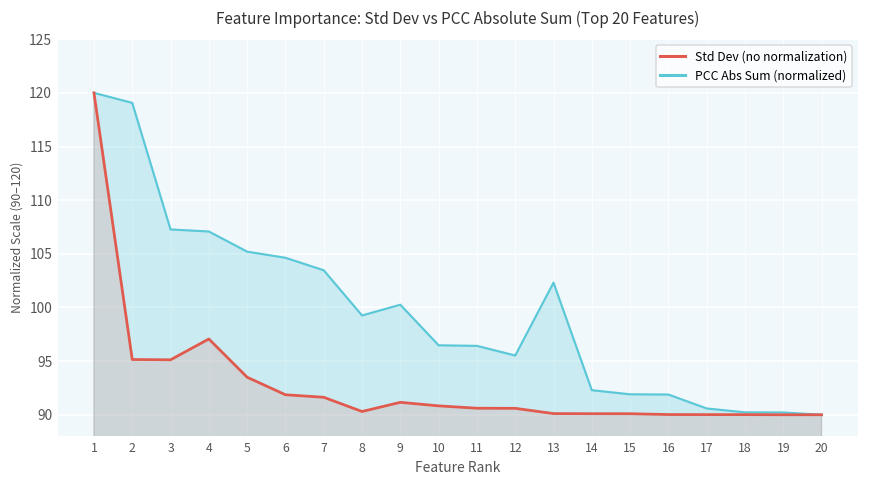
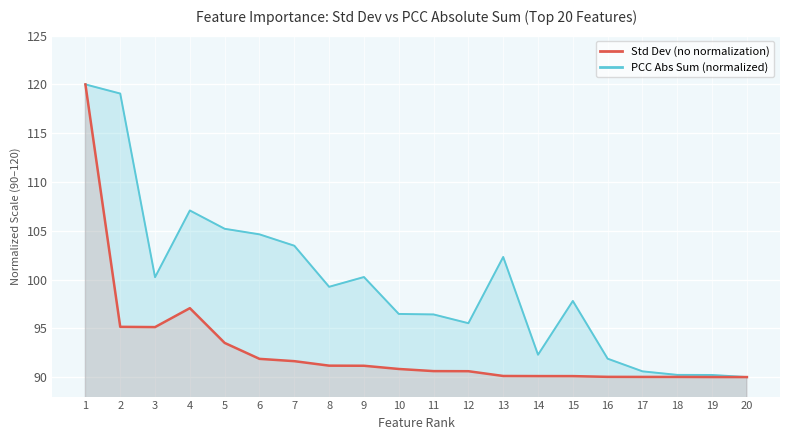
PCC Abs Sum (normalized), 3: 107 -> 100
Std Dev (no normalization), 8: 90 -> 91
PCC Abs Sum (normalized), 15: 92 -> 98
